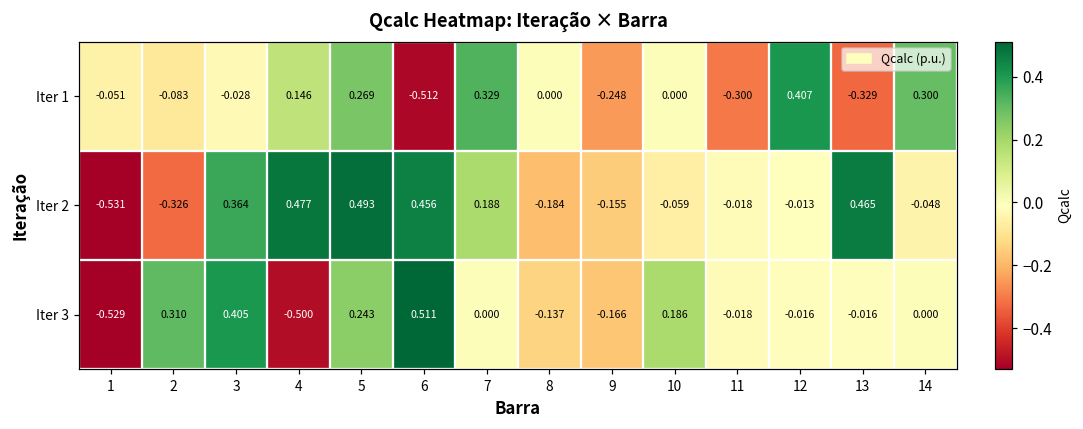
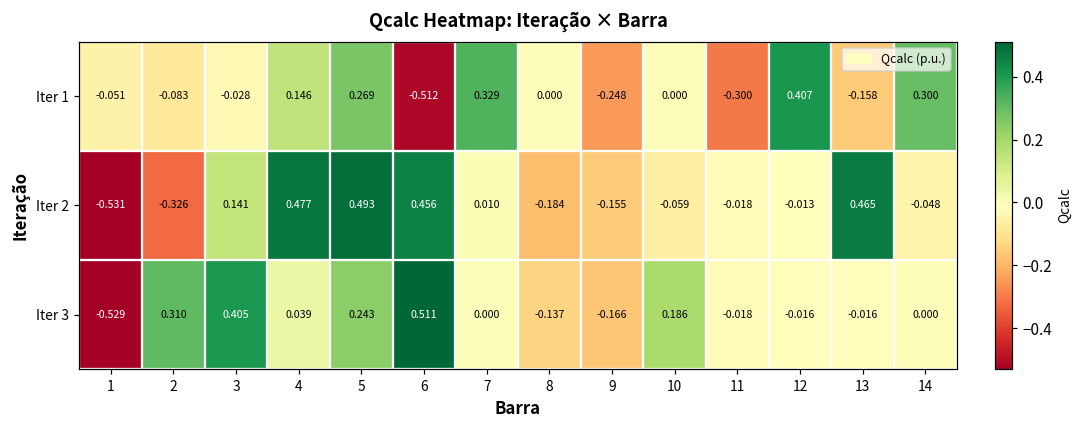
Iter 1, 13: -0.329 -> -0.158
Iter 2, 3: 0.364 -> 0.141
Iter 2, 7: 0.188 -> 0.010
Iter 3, 4: -0.500 -> 0.039
